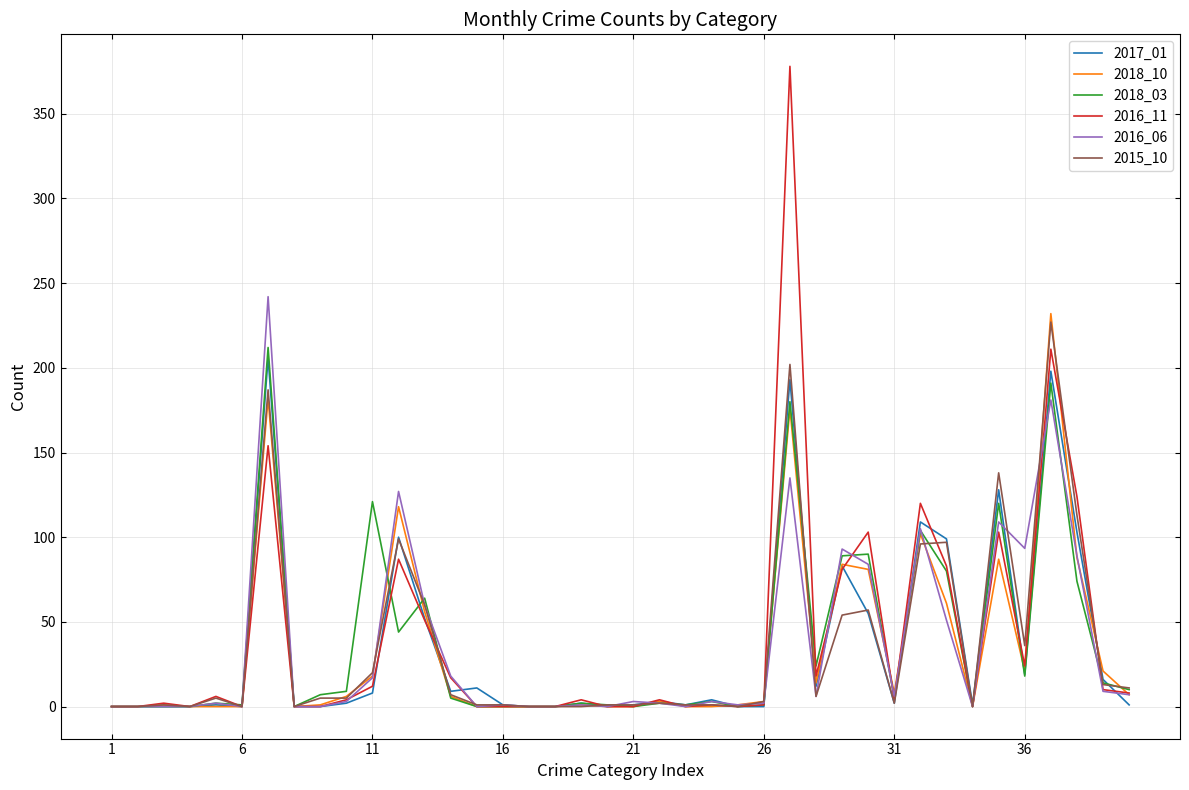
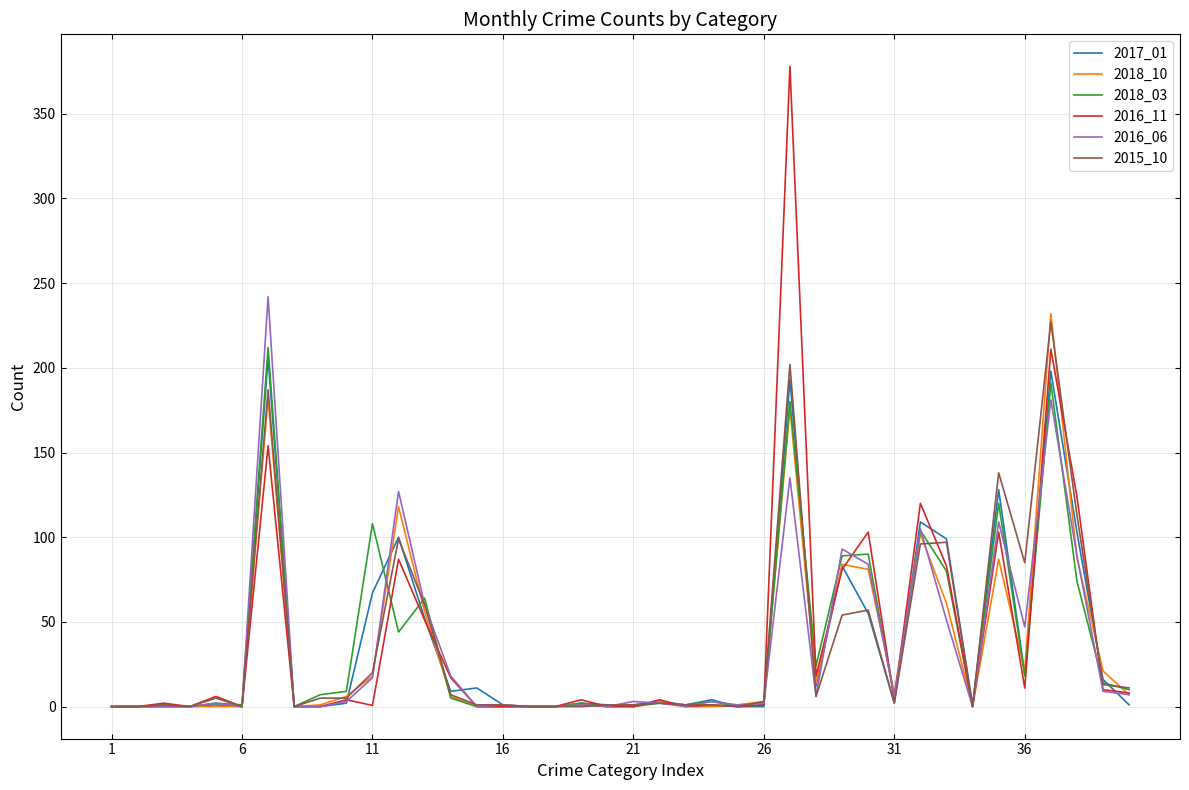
2017_01, 11: 8 -> 67
2018_03, 11: 121 -> 108
2016_11, 11: 12 -> 1
2016_11, 36: 24 -> 11
2016_06, 36: 93 -> 47
2015_10, 36: 36 -> 85
